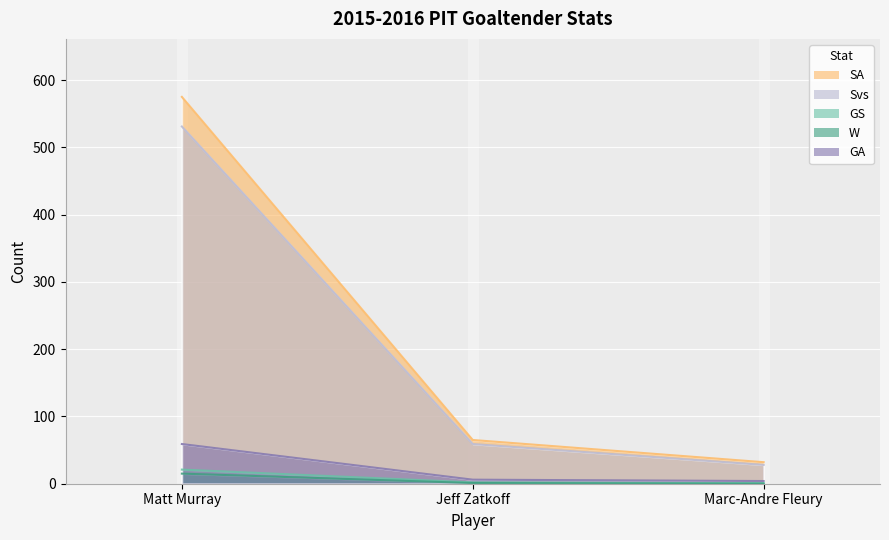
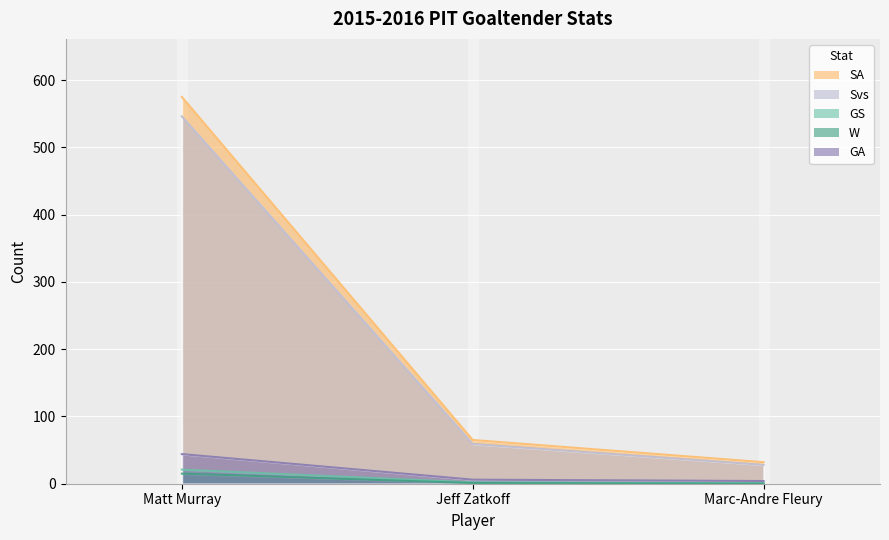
Svs, Matt Murray: 530 -> 550
GA, Matt Murray: 60 -> 40
